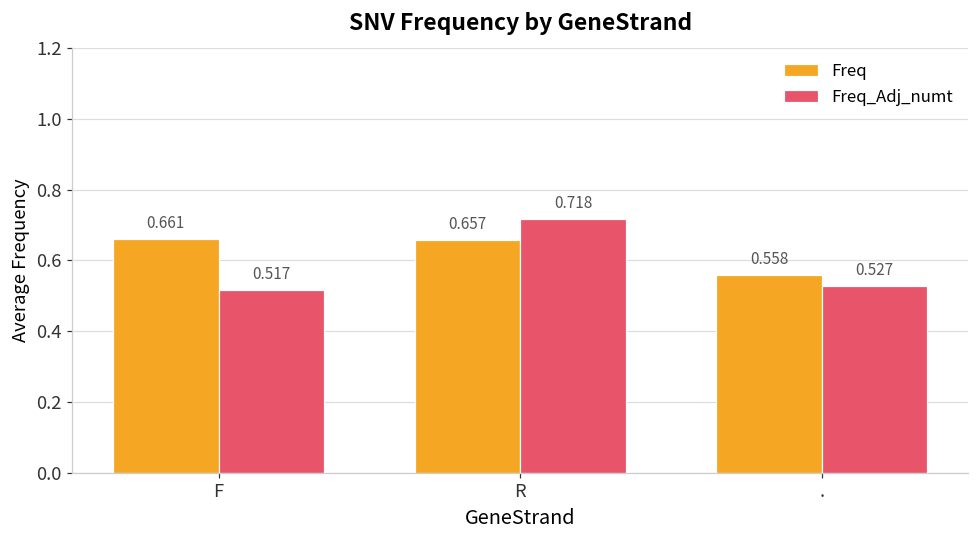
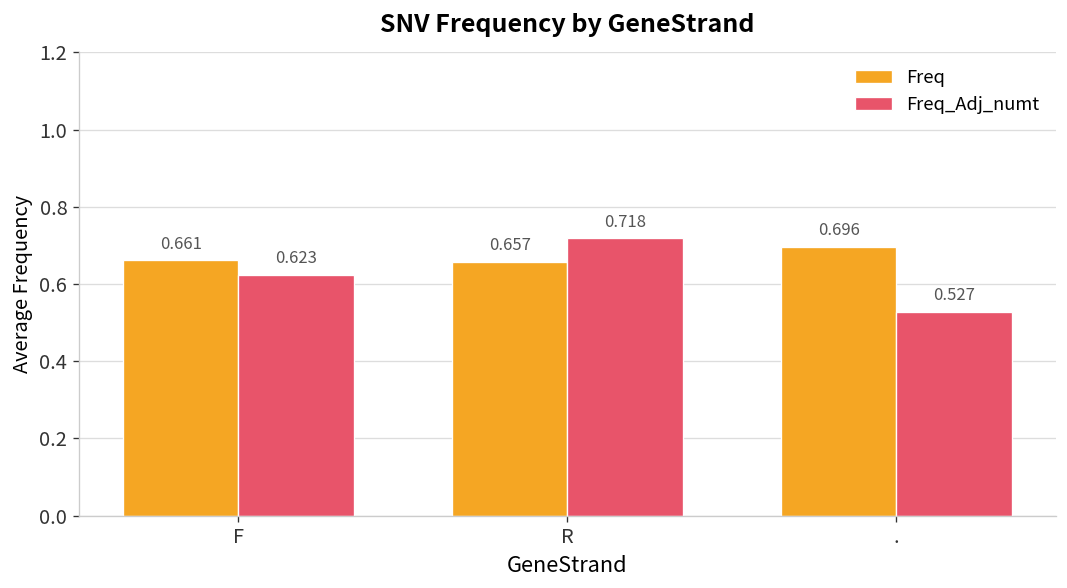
Freq_Adj_numt, F: 0.517 -> 0.623
Freq, .: 0.558 -> 0.696
